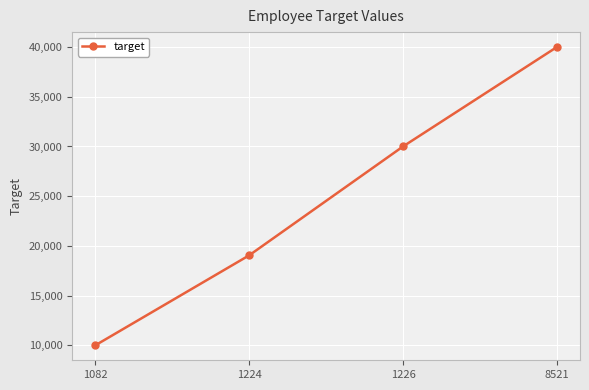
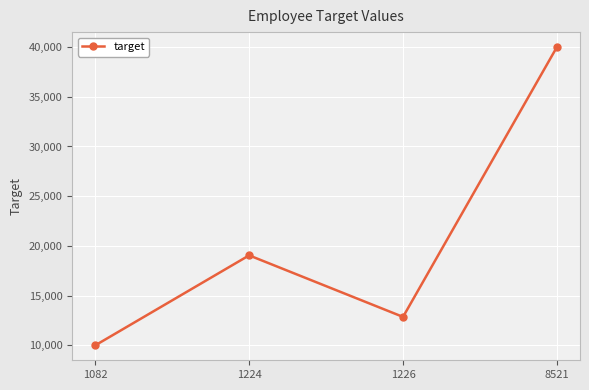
1226: 30,000 -> 13,000
